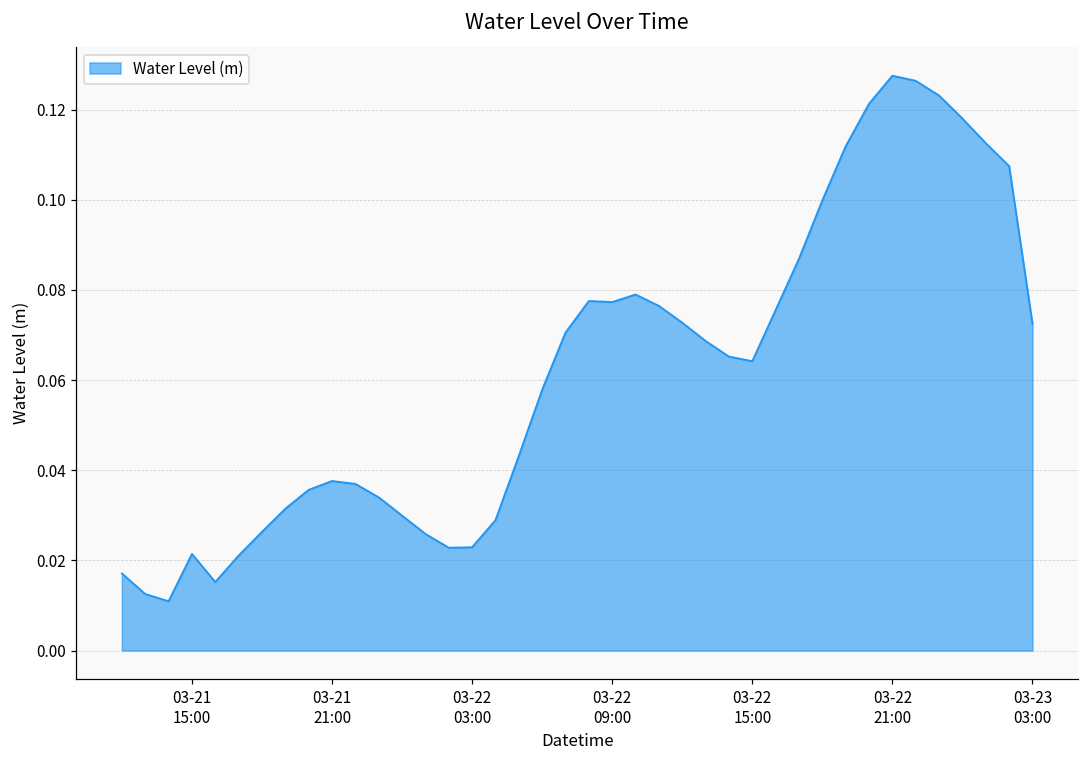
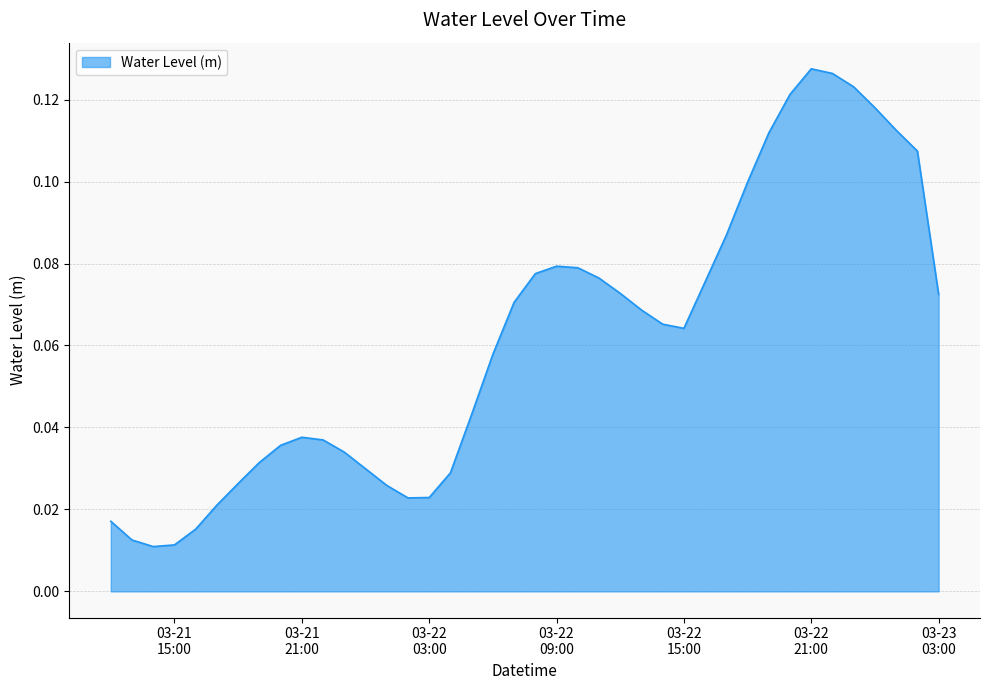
03-21 15:00: 0.021 -> 0.011
03-22 09:00: 0.077 -> 0.079
